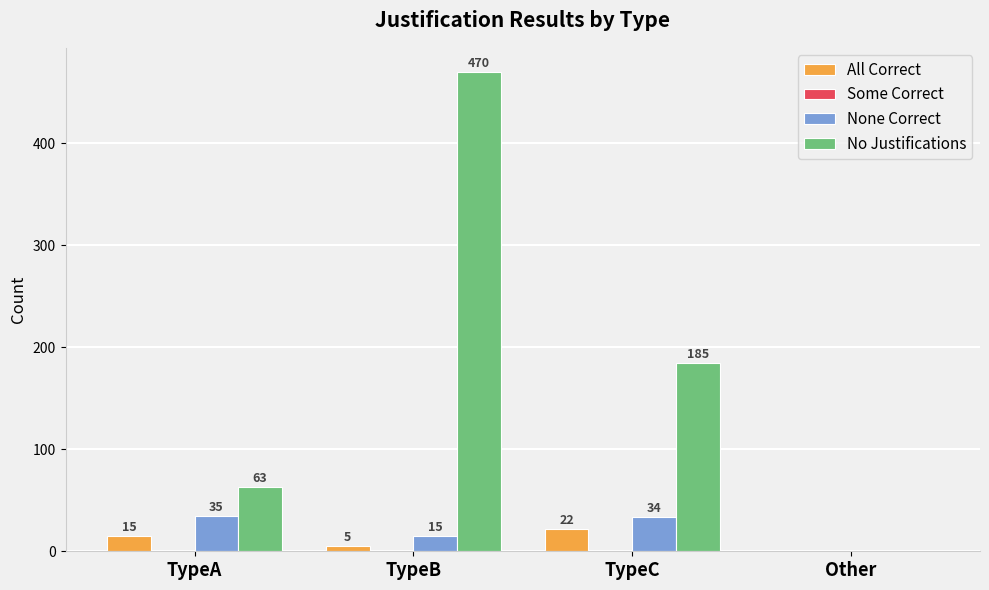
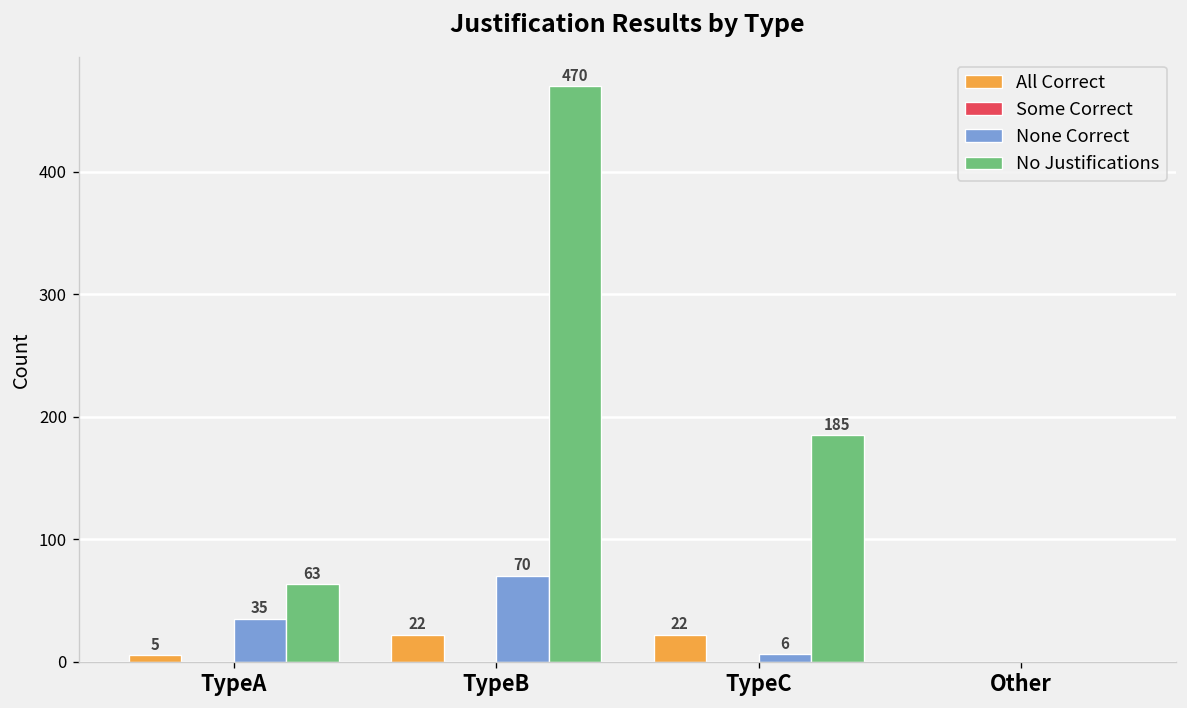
All Correct, TypeA: 15 -> 5
All Correct, TypeB: 5 -> 22
None Correct, TypeB: 15 -> 70
None Correct, TypeC: 34 -> 6
